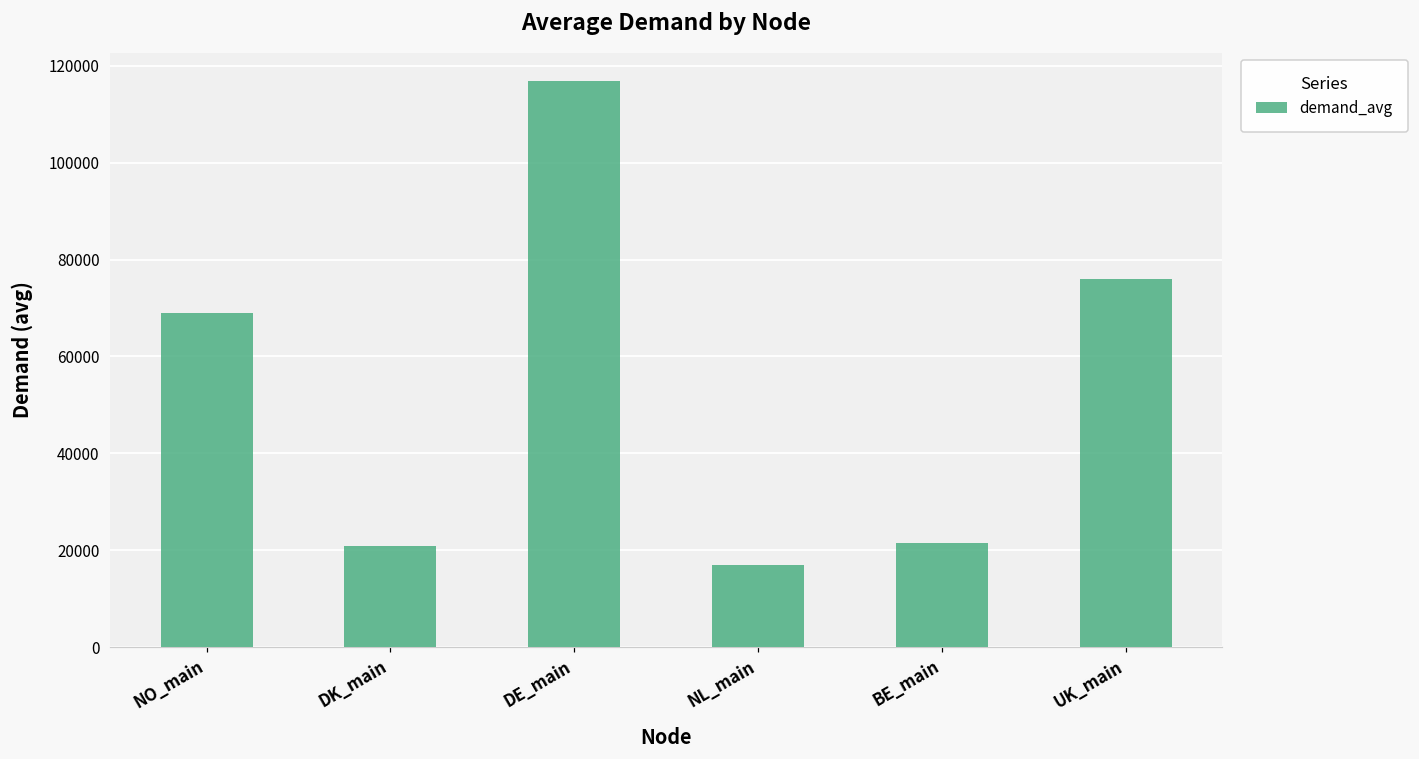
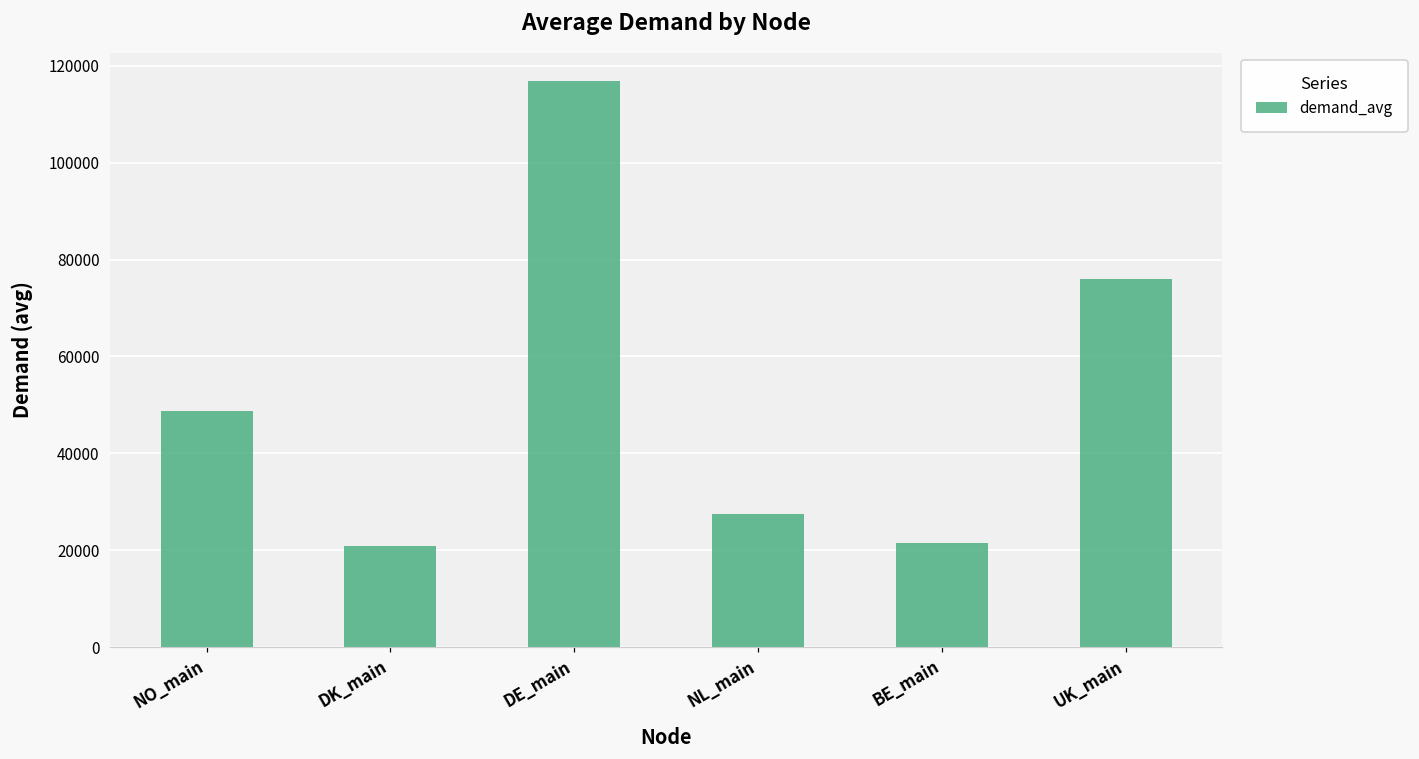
NO_main: 69000 -> 49000
NL_main: 17000 -> 28000
